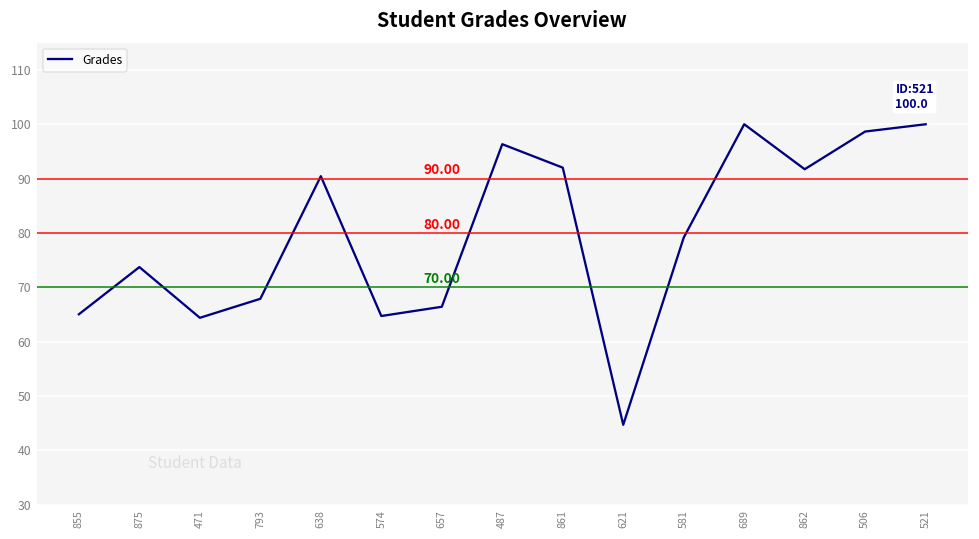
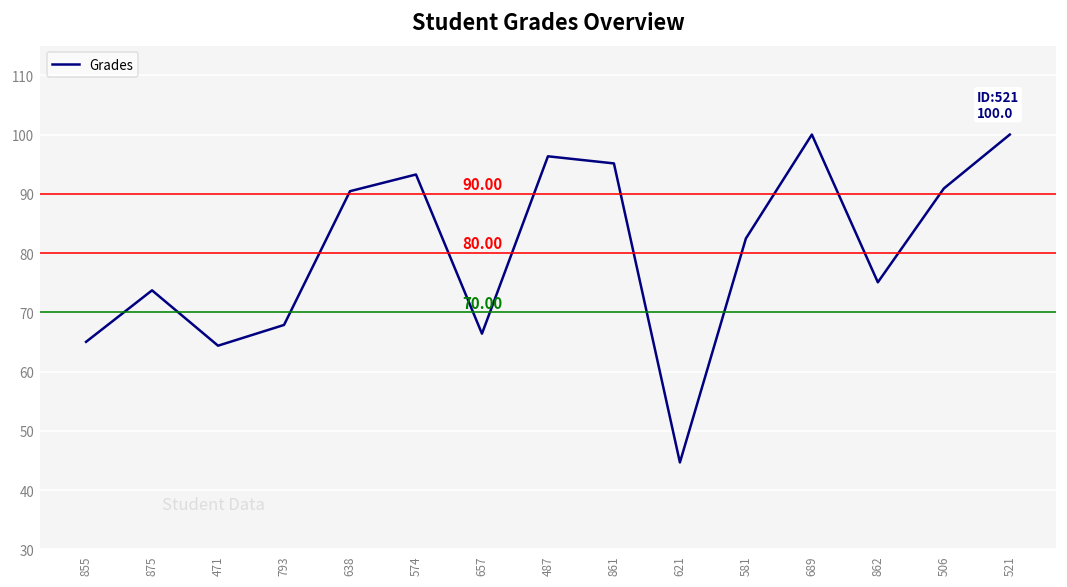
574: 65 -> 93
861: 92 -> 95
581: 79 -> 82
862: 92 -> 75
506: 99 -> 91
